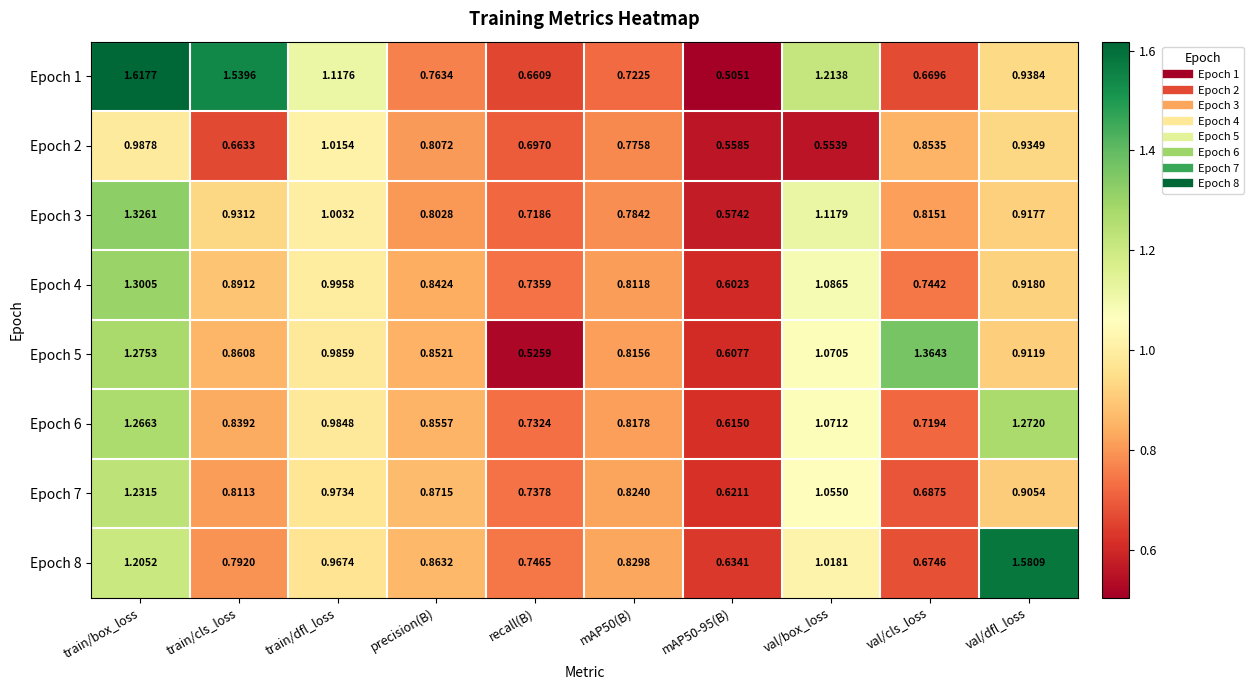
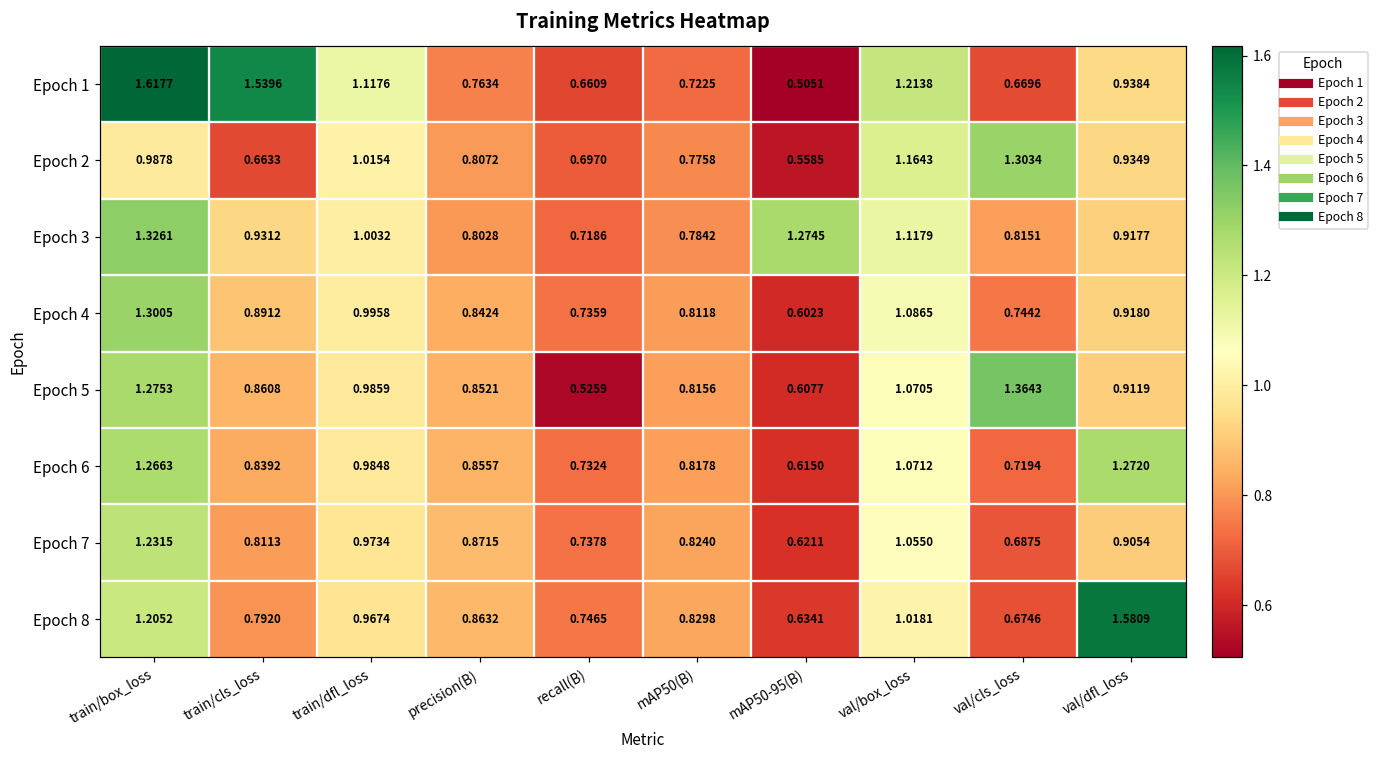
Epoch 2, val/box_loss: 0.5539 -> 1.1643
Epoch 2, val/cls_loss: 0.8535 -> 1.3034
Epoch 3, mAP50-95(B): 0.5742 -> 1.2745
